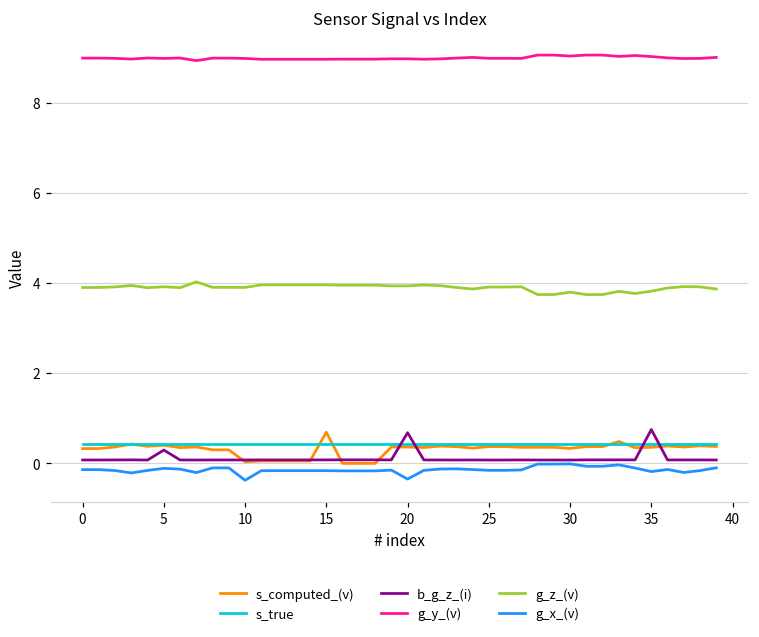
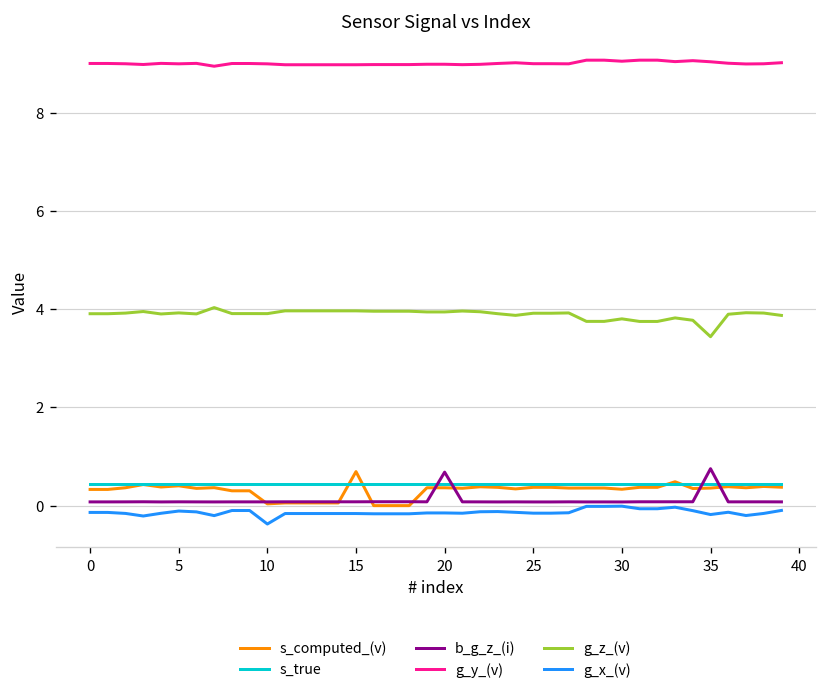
b_g_z_(i), 5: 0.3 -> 0.1
g_x_(v), 20: -0.3 -> -0.1
g_z_(v), 35: 3.8 -> 3.4
